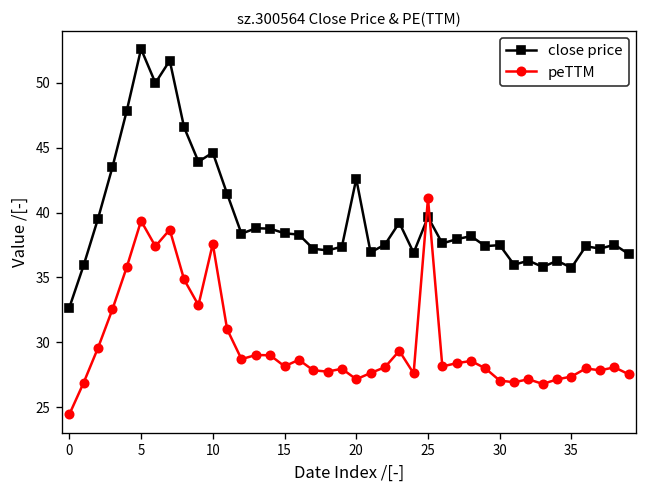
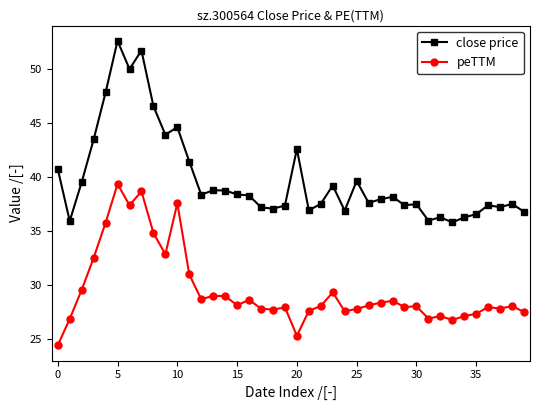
close price, 0: 32.7 -> 40.8
peTTM, 20: 27.2 -> 25.3
peTTM, 25: 41.1 -> 27.8
peTTM, 30: 27.1 -> 28.1
close price, 35: 35.8 -> 36.6
